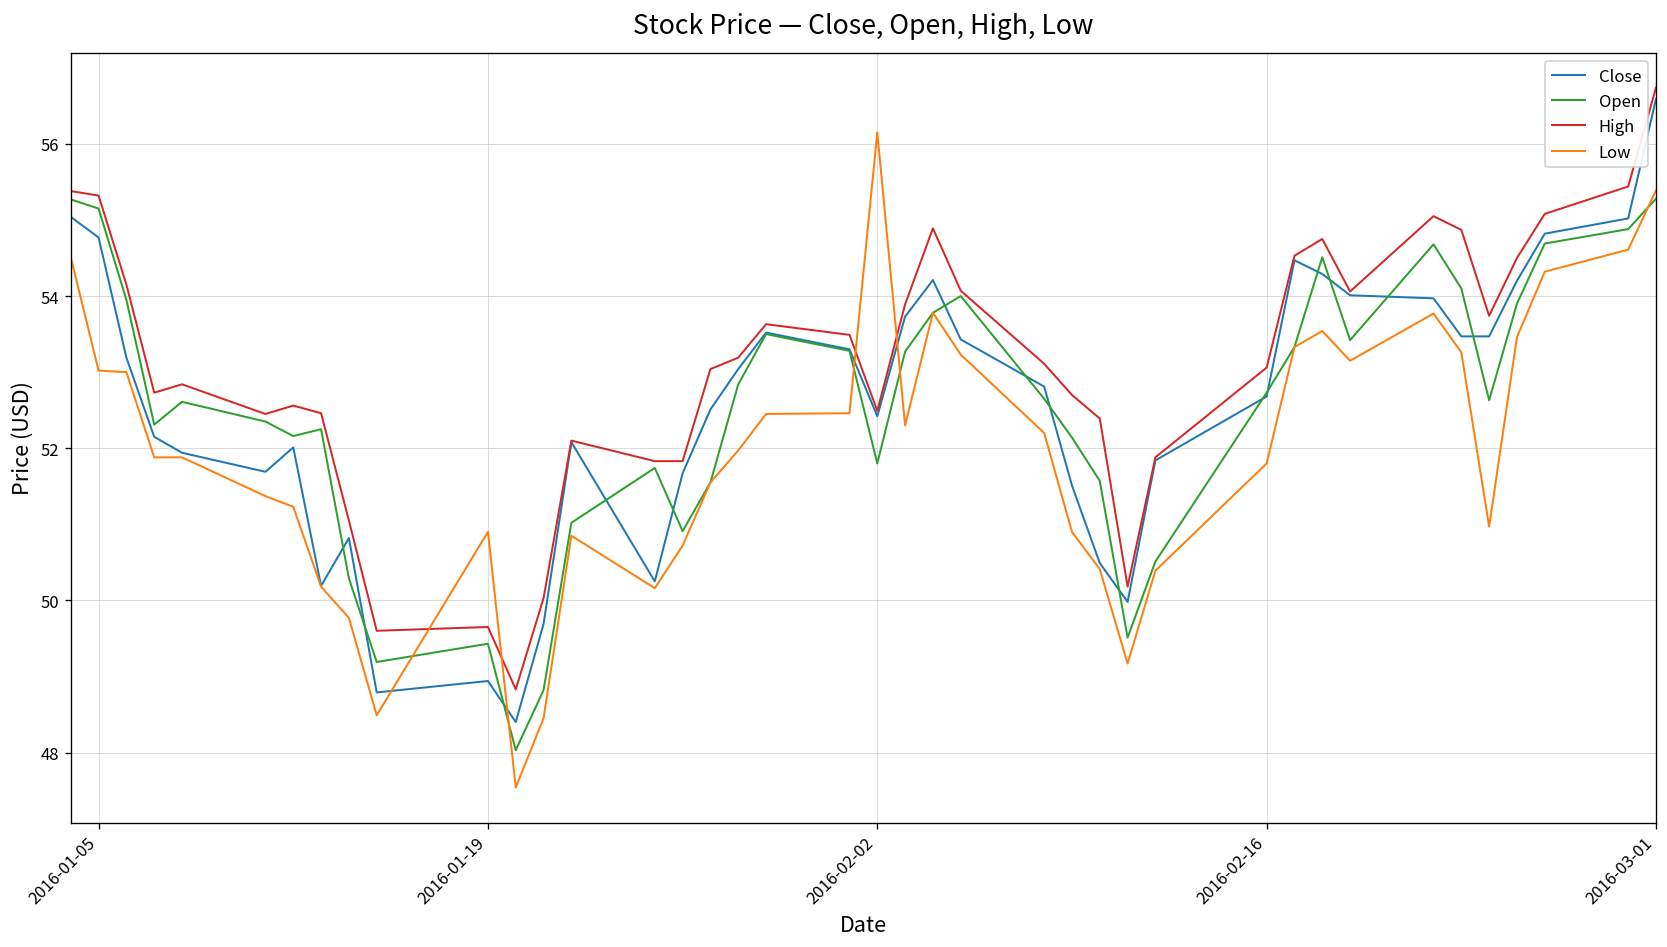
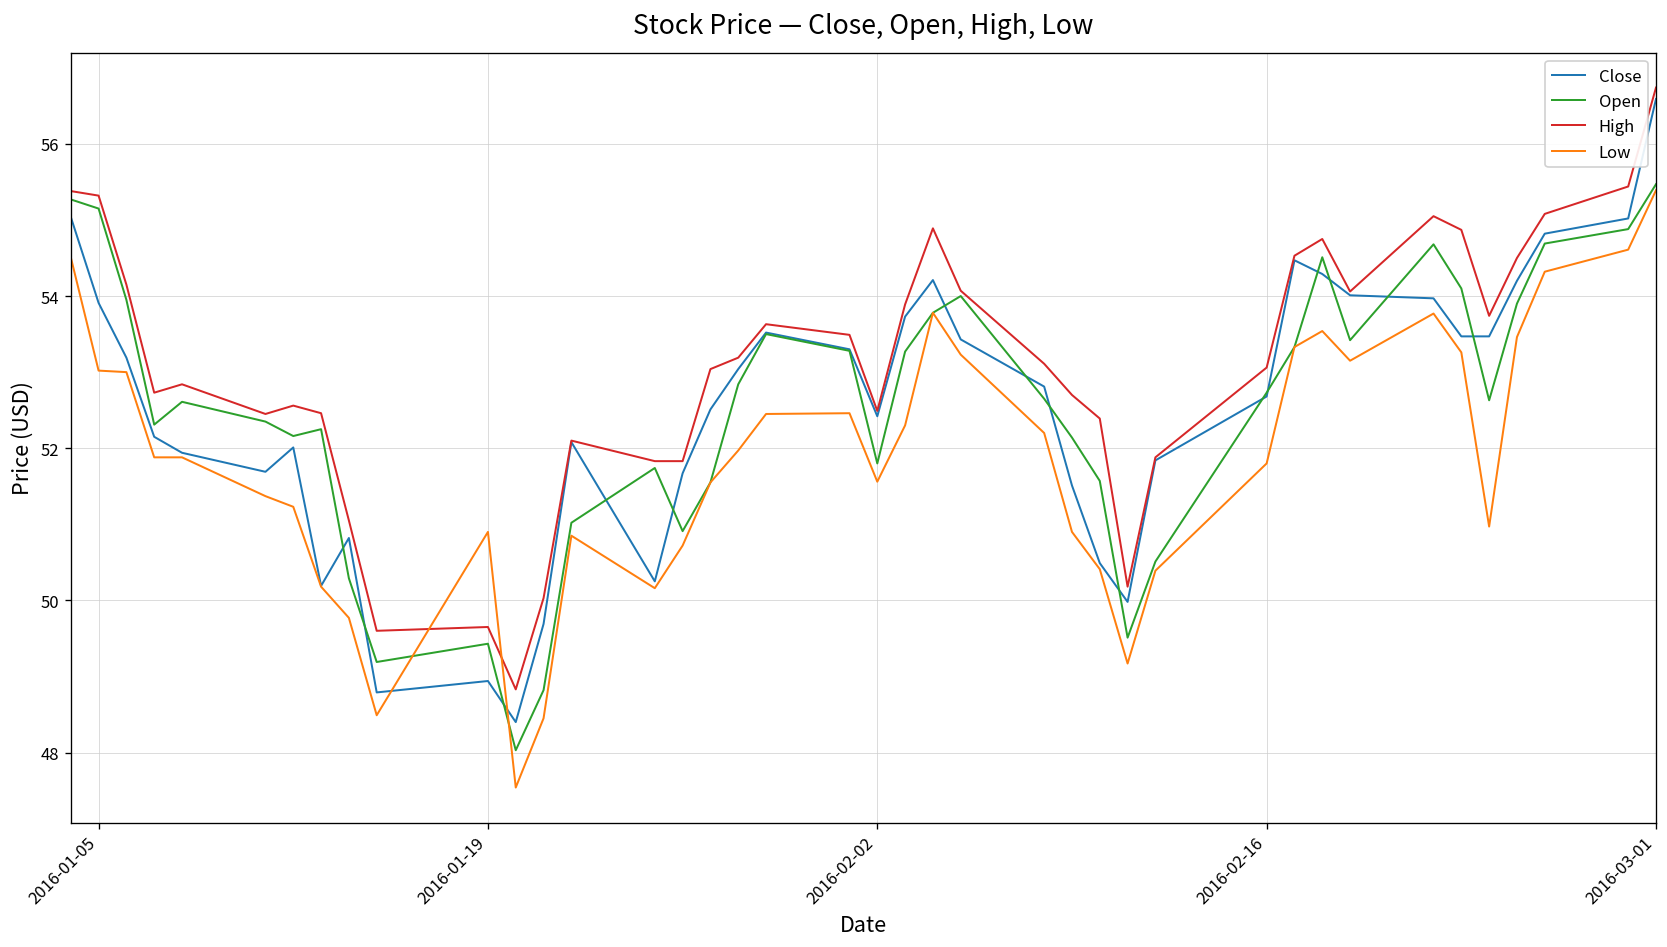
Close, 2016-01-05: 54.8 -> 53.9
Low, 2016-02-02: 56.2 -> 51.6
Open, 2016-03-01: 55.3 -> 55.5
